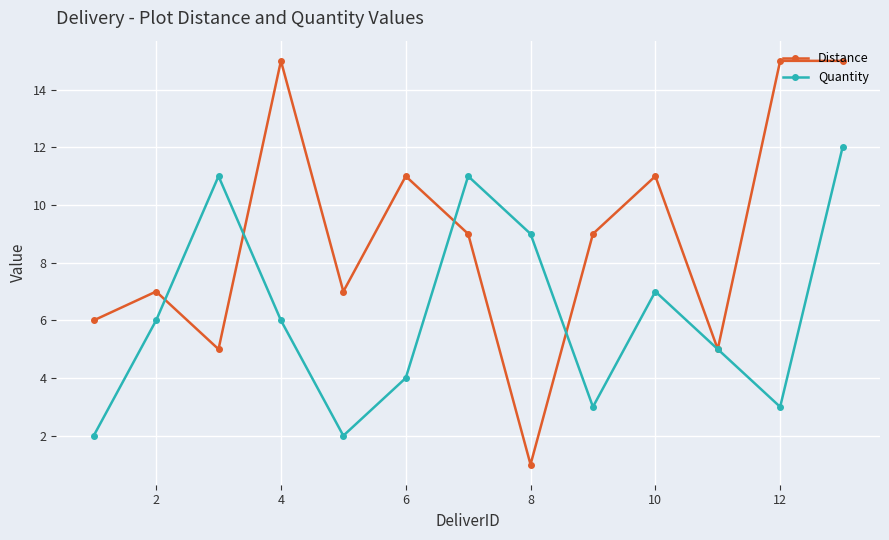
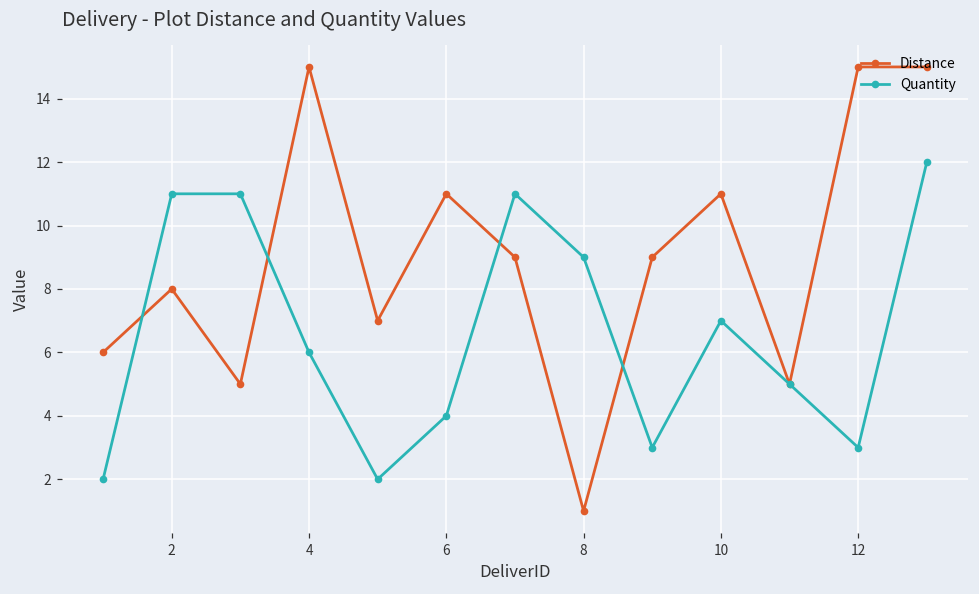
Distance, 2: 7 -> 8
Quantity, 2: 6 -> 11
